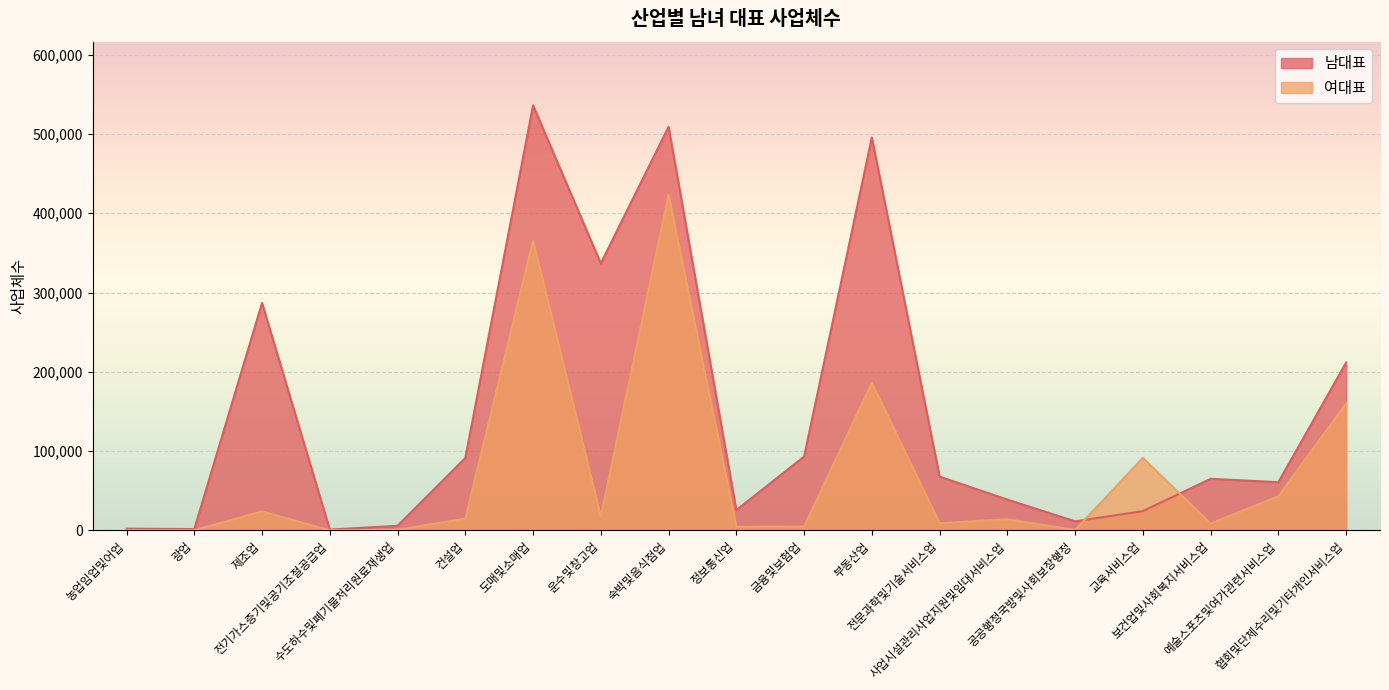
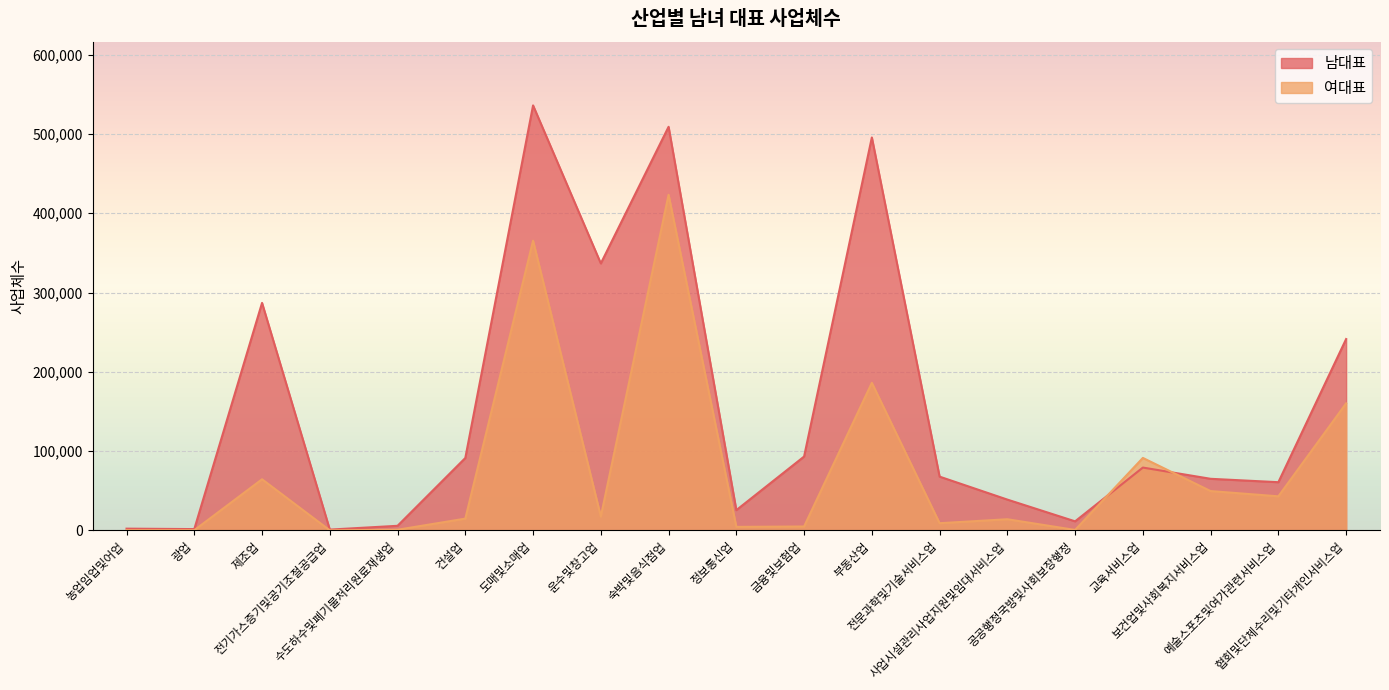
여대표, 제조업: 20,000 -> 60,000
남대표, 교육서비스업: 20,000 -> 80,000
여대표, 보건업및사회복지서비스업: 10,000 -> 50,000
남대표, 협회및단체수리및기타개인서비스업: 210,000 -> 240,000
